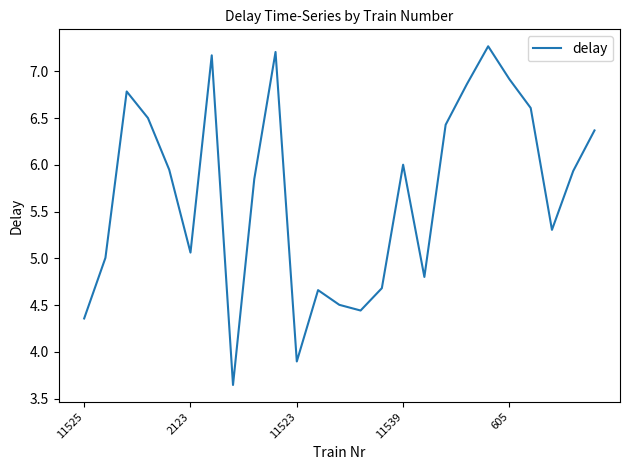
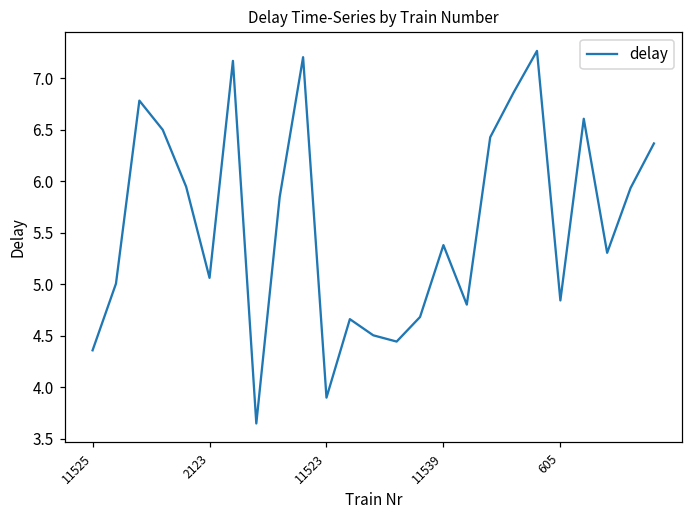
11539: 6.0 -> 5.4
605: 6.9 -> 4.8
